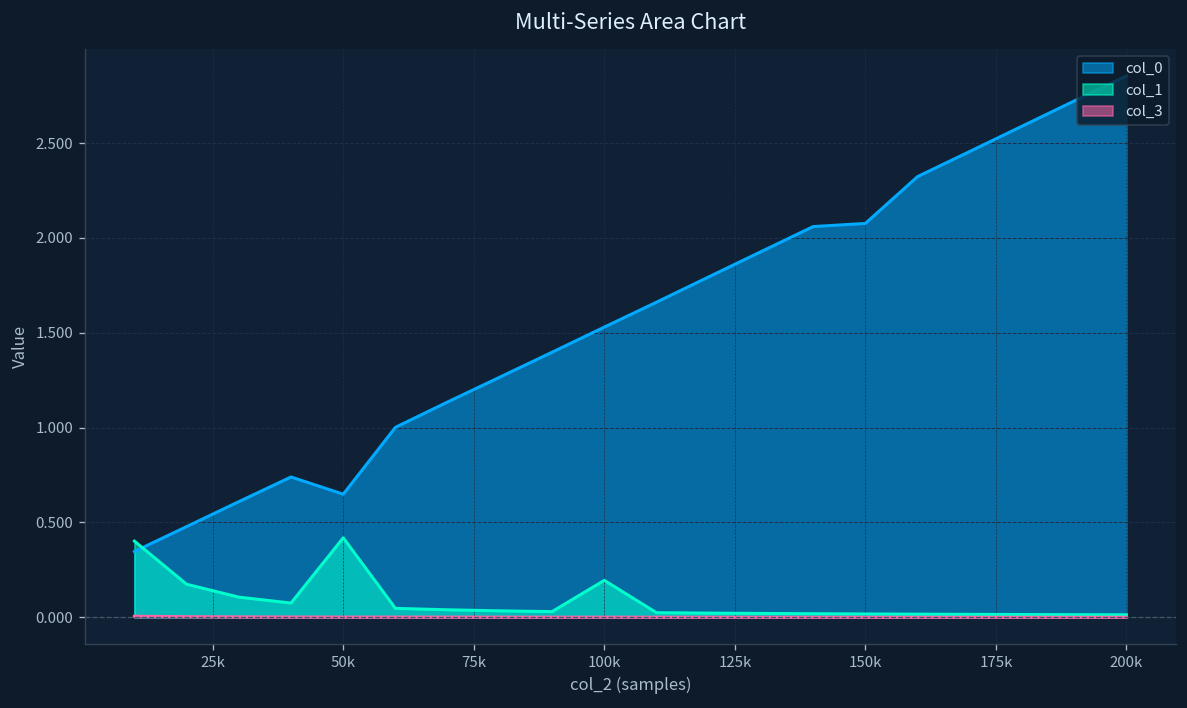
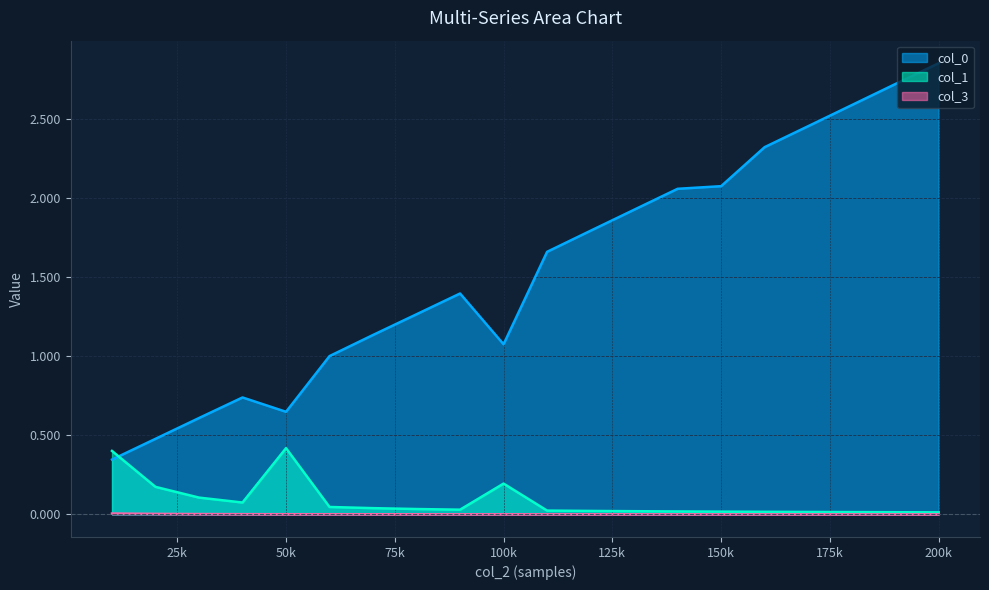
col_0, 100k: 1.53 -> 1.08
